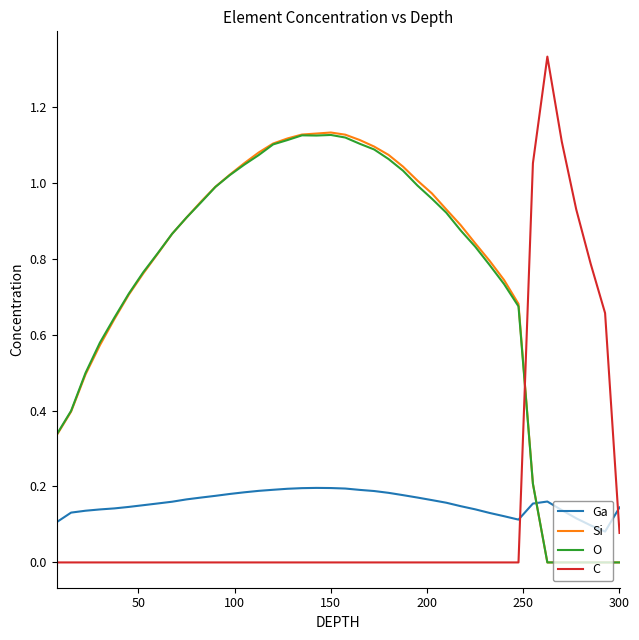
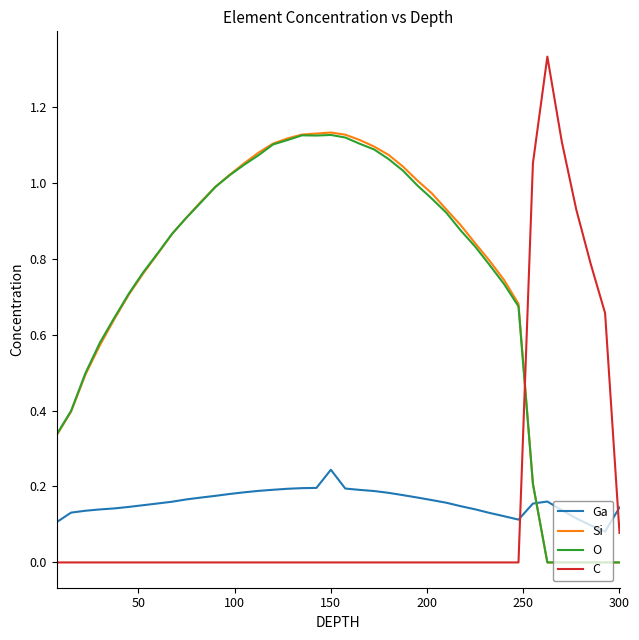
Ga, 150: 0.20 -> 0.24
